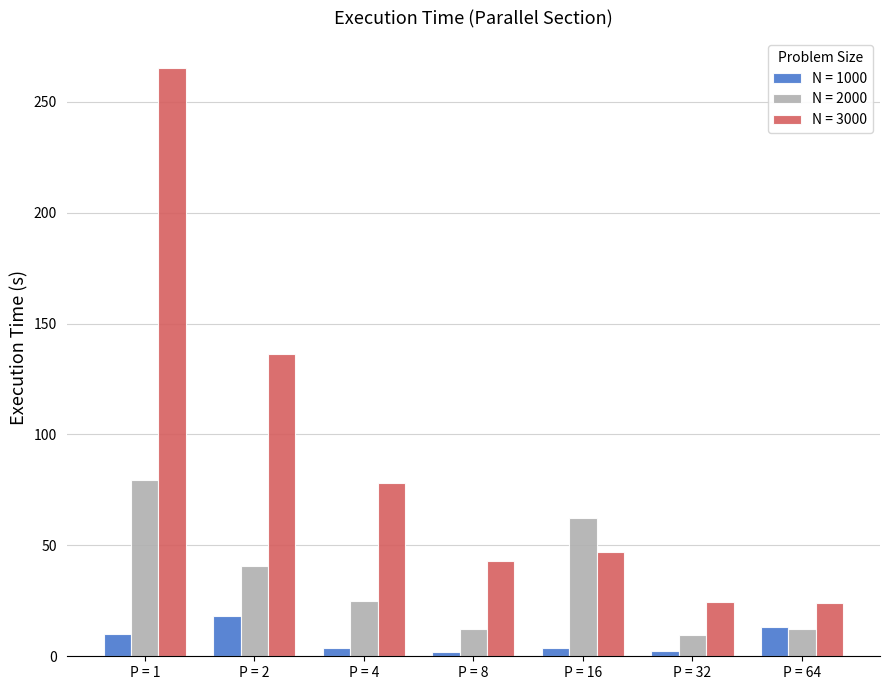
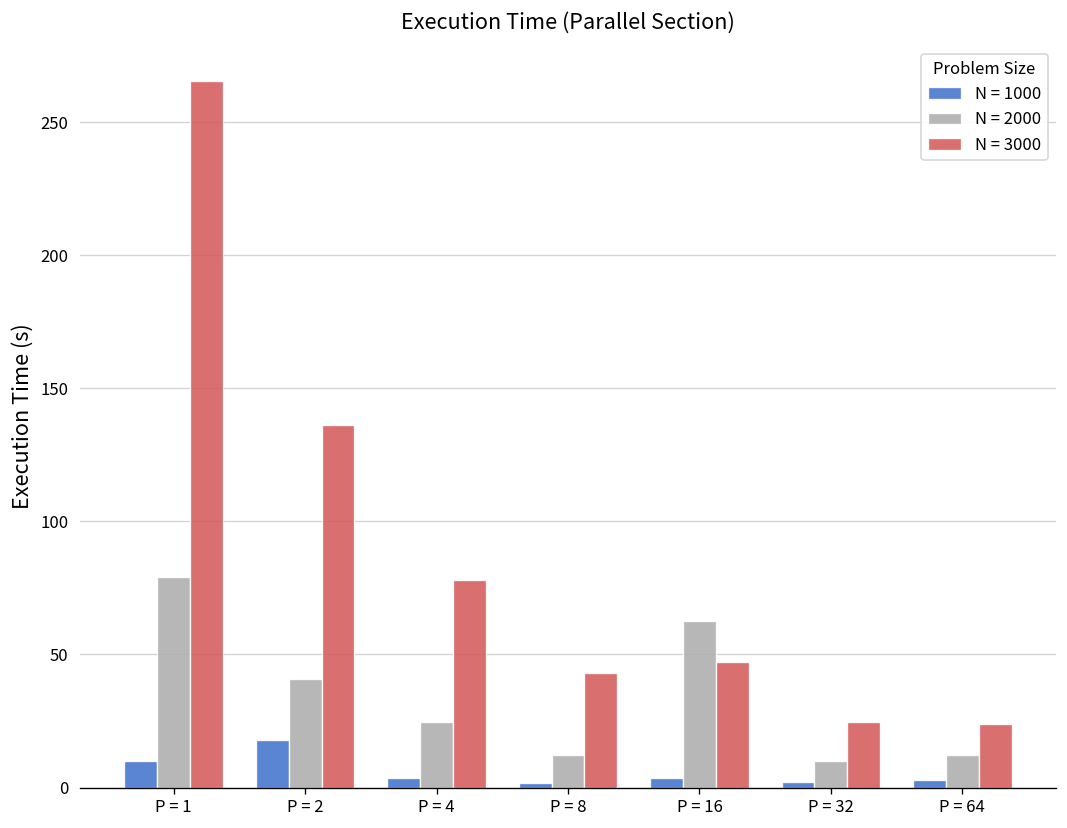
N = 1000, P = 64: 13 -> 3
